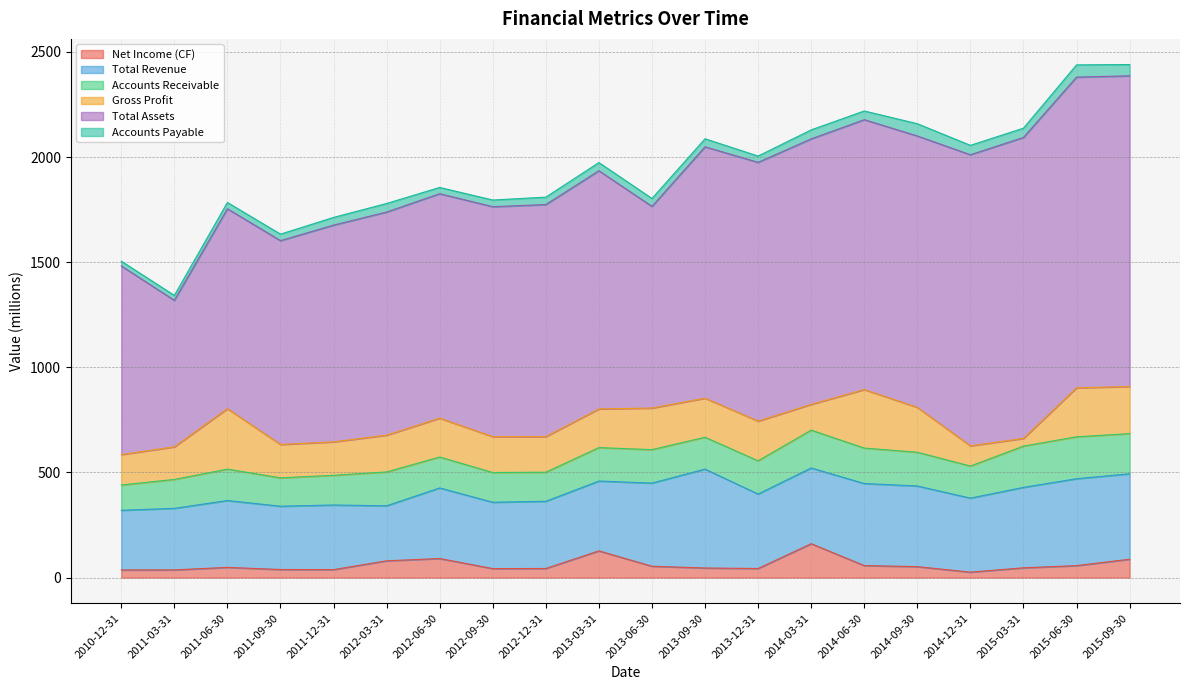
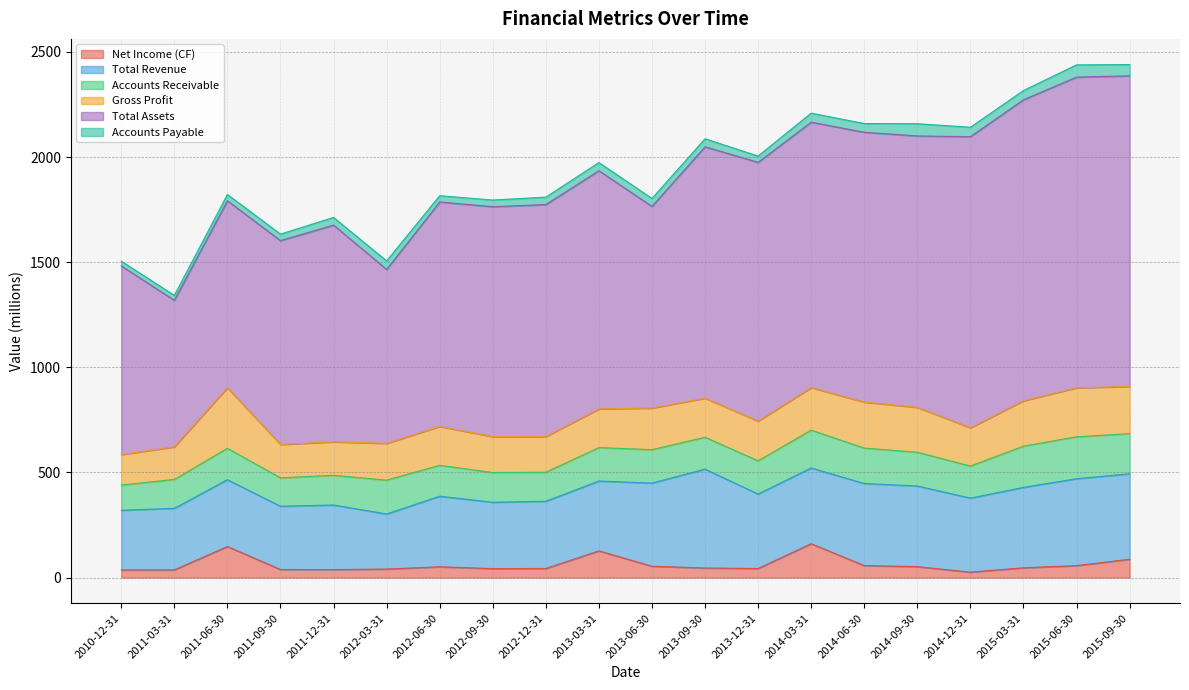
Net Income (CF), 2011-06-30: 50 -> 150
Total Assets, 2011-06-30: 950 -> 890
Net Income (CF), 2012-03-31: 80 -> 40
Total Assets, 2012-03-31: 1060 -> 830
Net Income (CF), 2012-06-30: 90 -> 50
Gross Profit, 2014-03-31: 120 -> 200
Gross Profit, 2014-06-30: 280 -> 220
Gross Profit, 2014-12-31: 100 -> 180
Gross Profit, 2015-03-31: 40 -> 220
